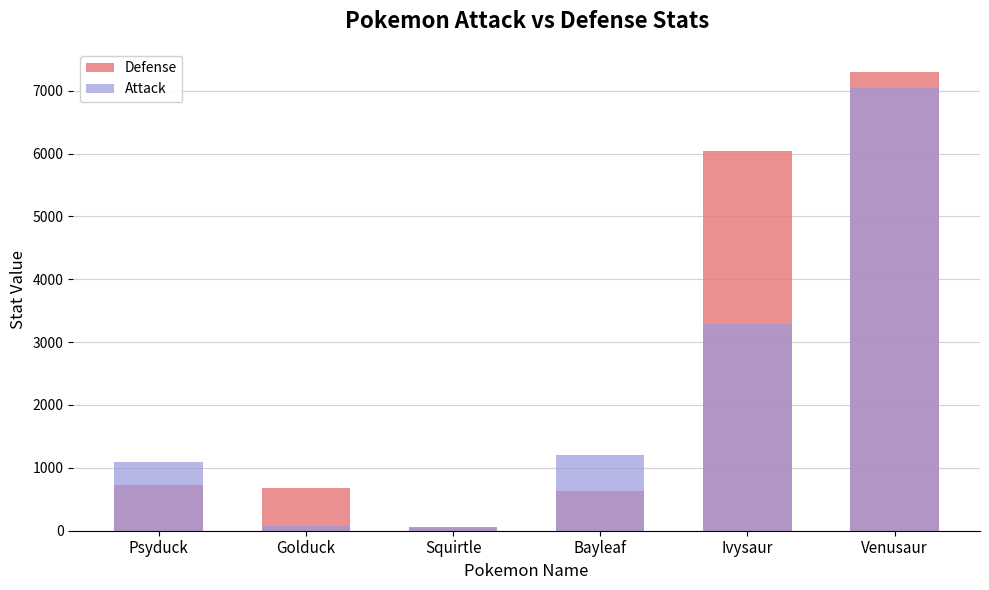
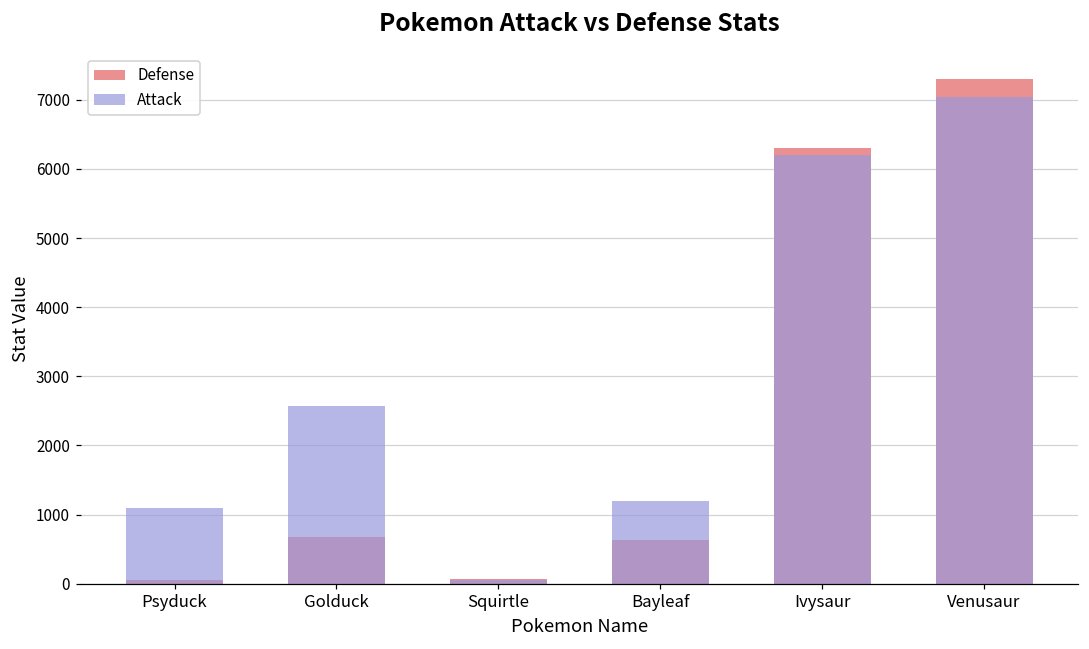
Defense, Psyduck: 700 -> 0
Attack, Golduck: 100 -> 2600
Defense, Ivysaur: 6000 -> 6300
Attack, Ivysaur: 3300 -> 6200
